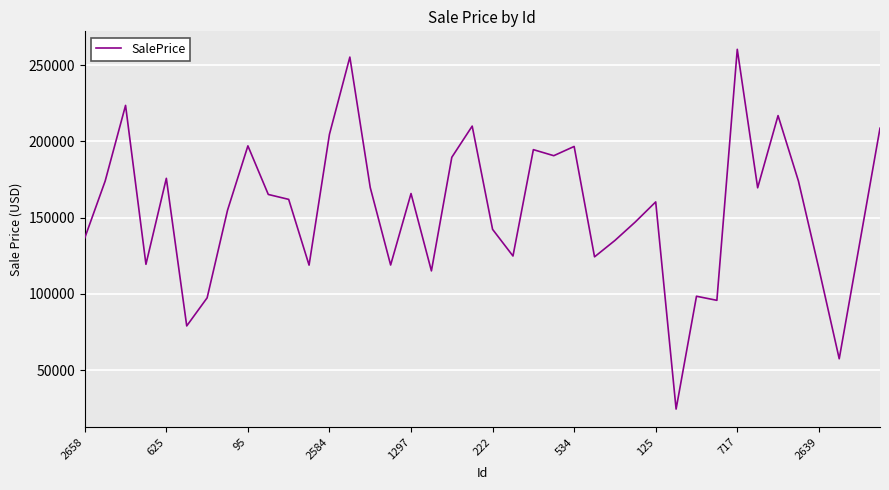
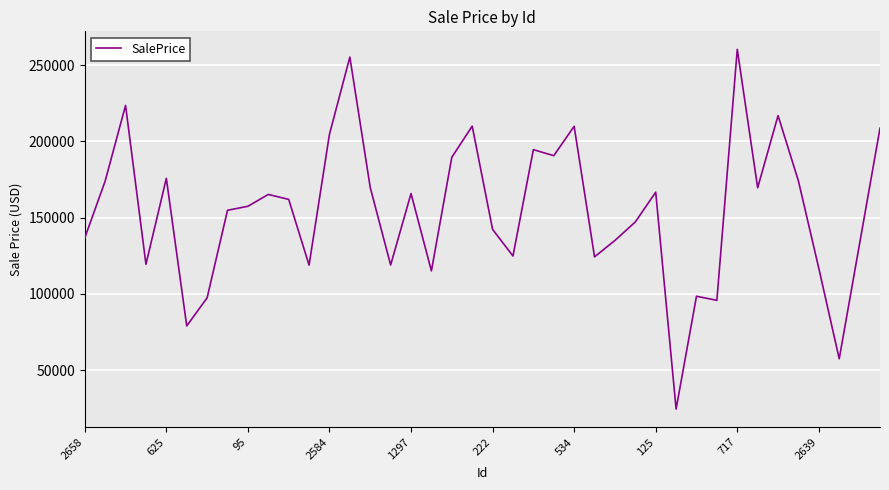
95: 197000 -> 157000
534: 197000 -> 210000
125: 160000 -> 167000
